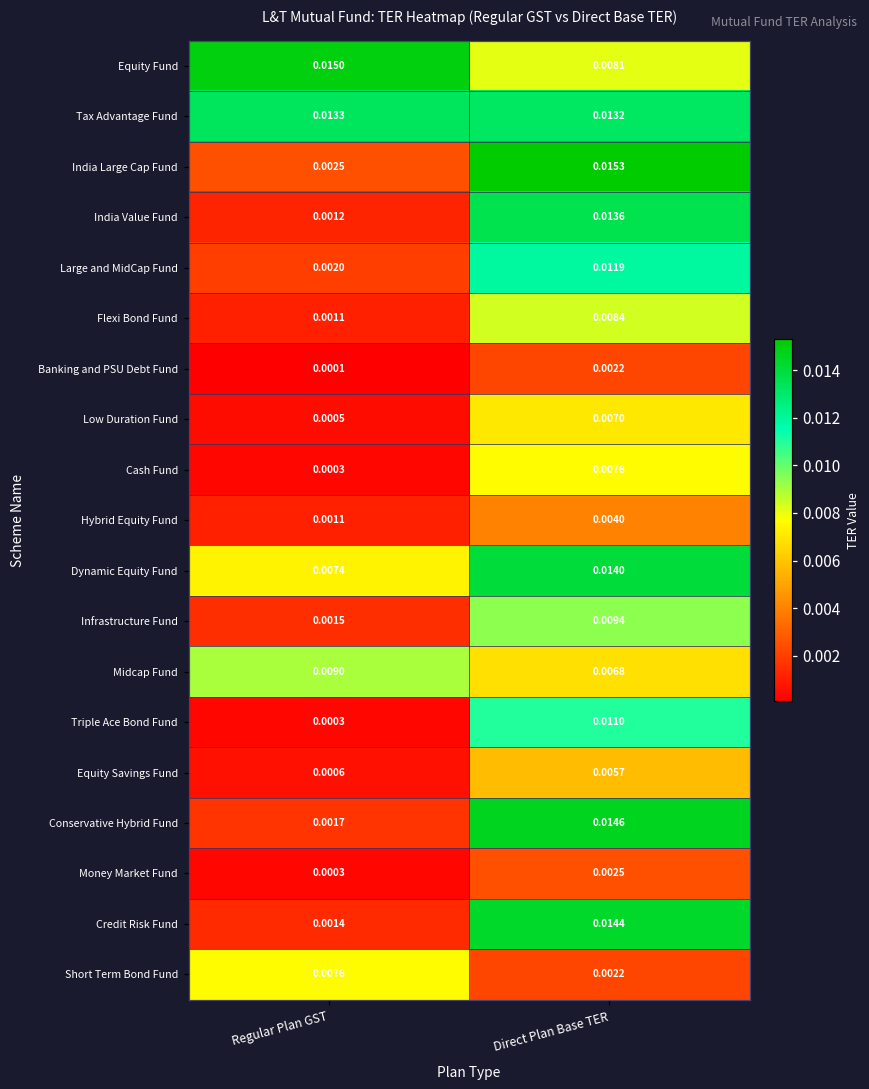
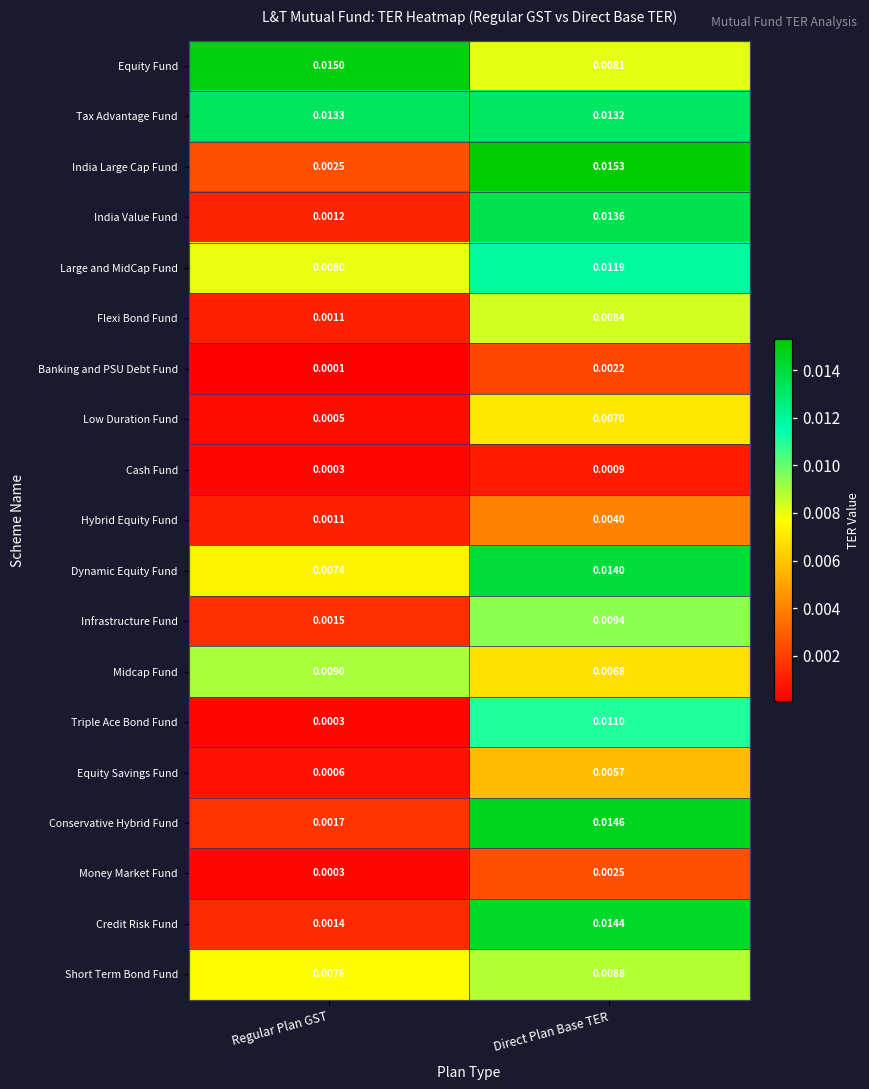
Large and MidCap Fund, Regular Plan GST: 0.0020 -> 0.0080
Cash Fund, Direct Plan Base TER: 0.0076 -> 0.0009
Short Term Bond Fund, Direct Plan Base TER: 0.0022 -> 0.0088
